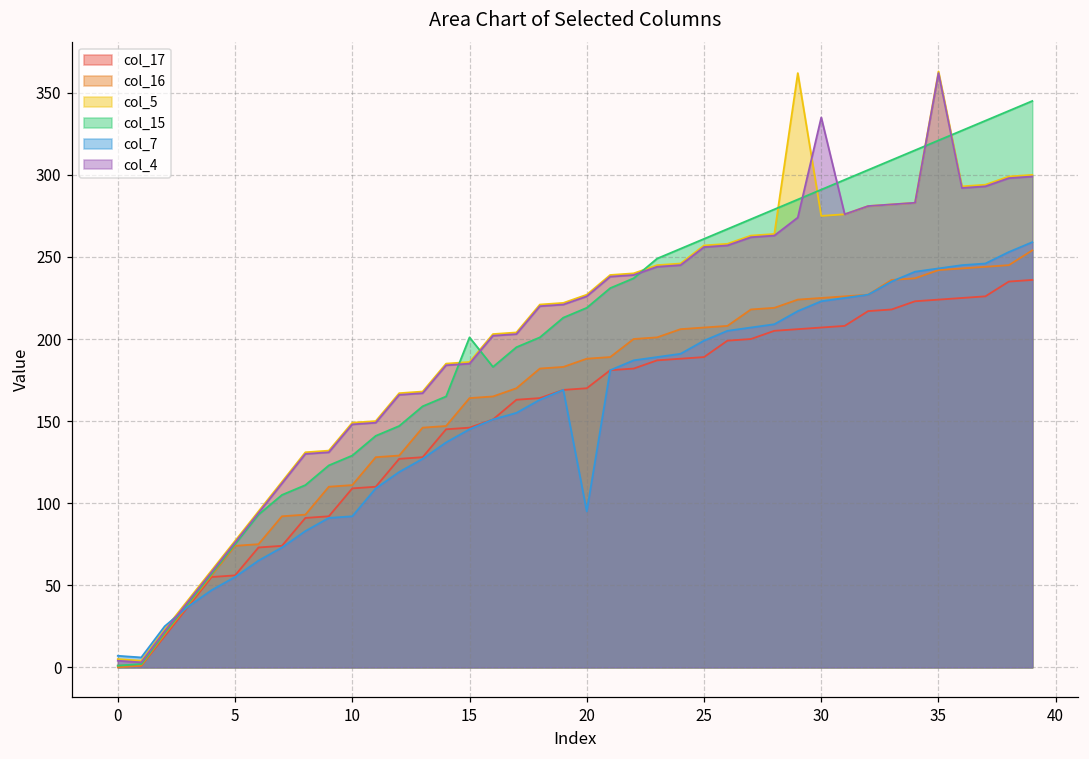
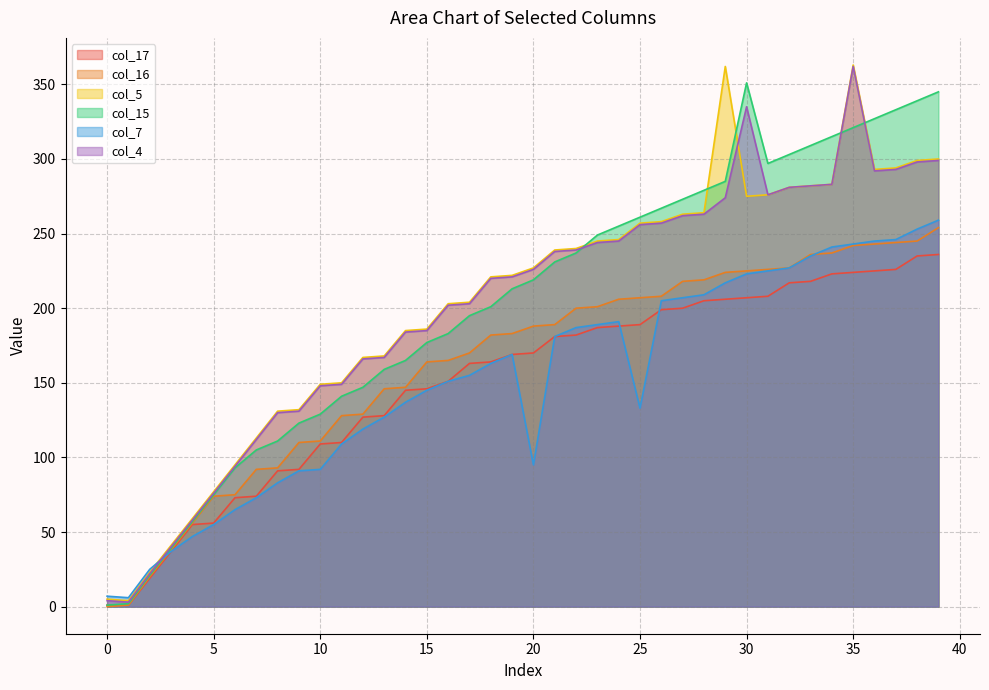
col_15, 15: 201 -> 177
col_7, 25: 199 -> 133
col_15, 30: 291 -> 351
